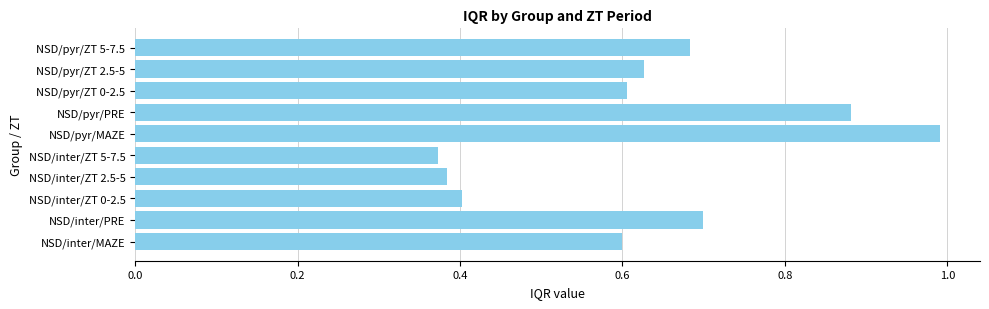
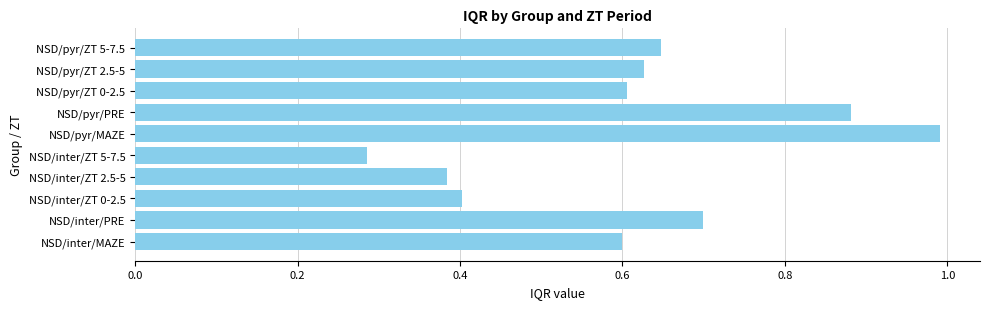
NSD/pyr/ZT 5-7.5: 0.68 -> 0.65
NSD/inter/ZT 5-7.5: 0.37 -> 0.29
